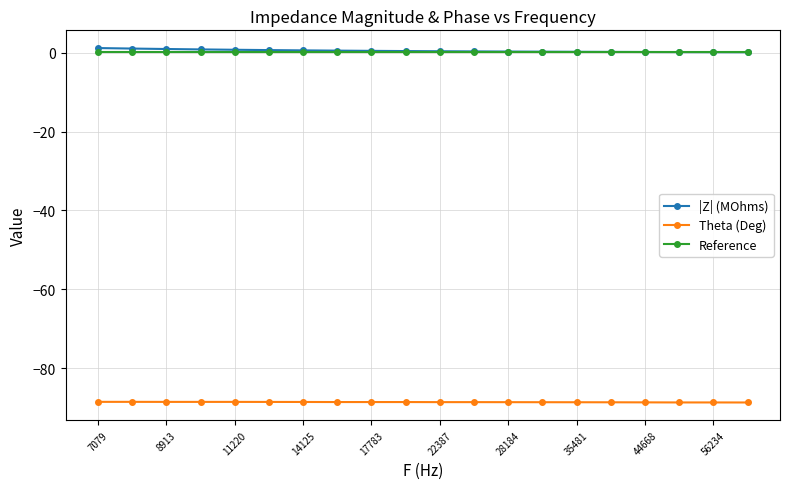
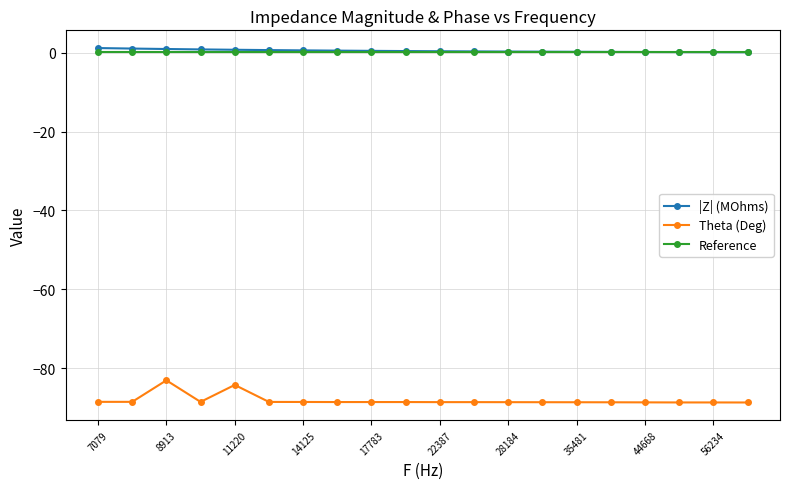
Theta (Deg), 8913: -89 -> -83
Theta (Deg), 11220: -89 -> -84
